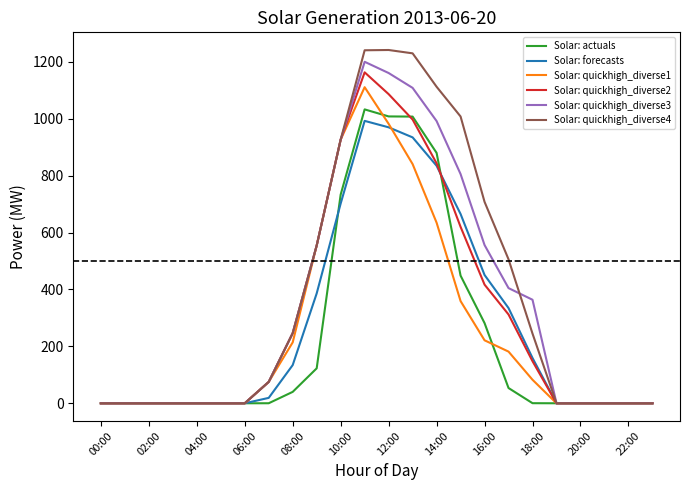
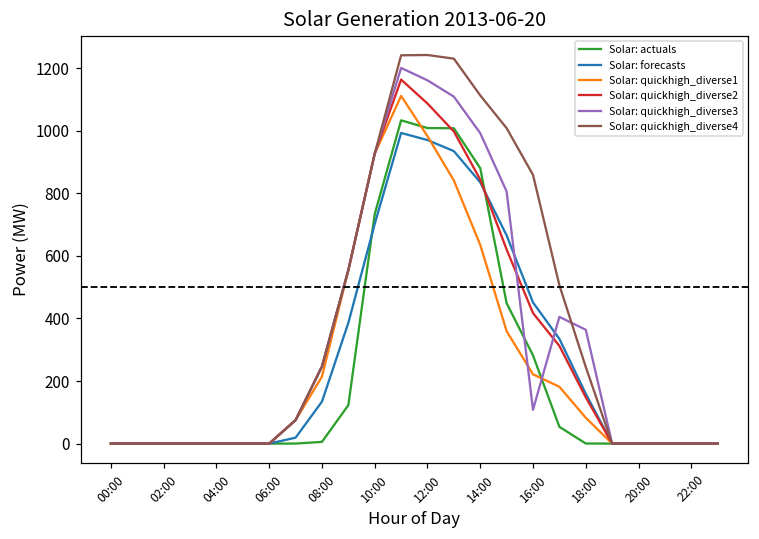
Solar: actuals, 08:00: 40 -> 10
Solar: quickhigh_diverse3, 16:00: 560 -> 110
Solar: quickhigh_diverse4, 16:00: 710 -> 860
